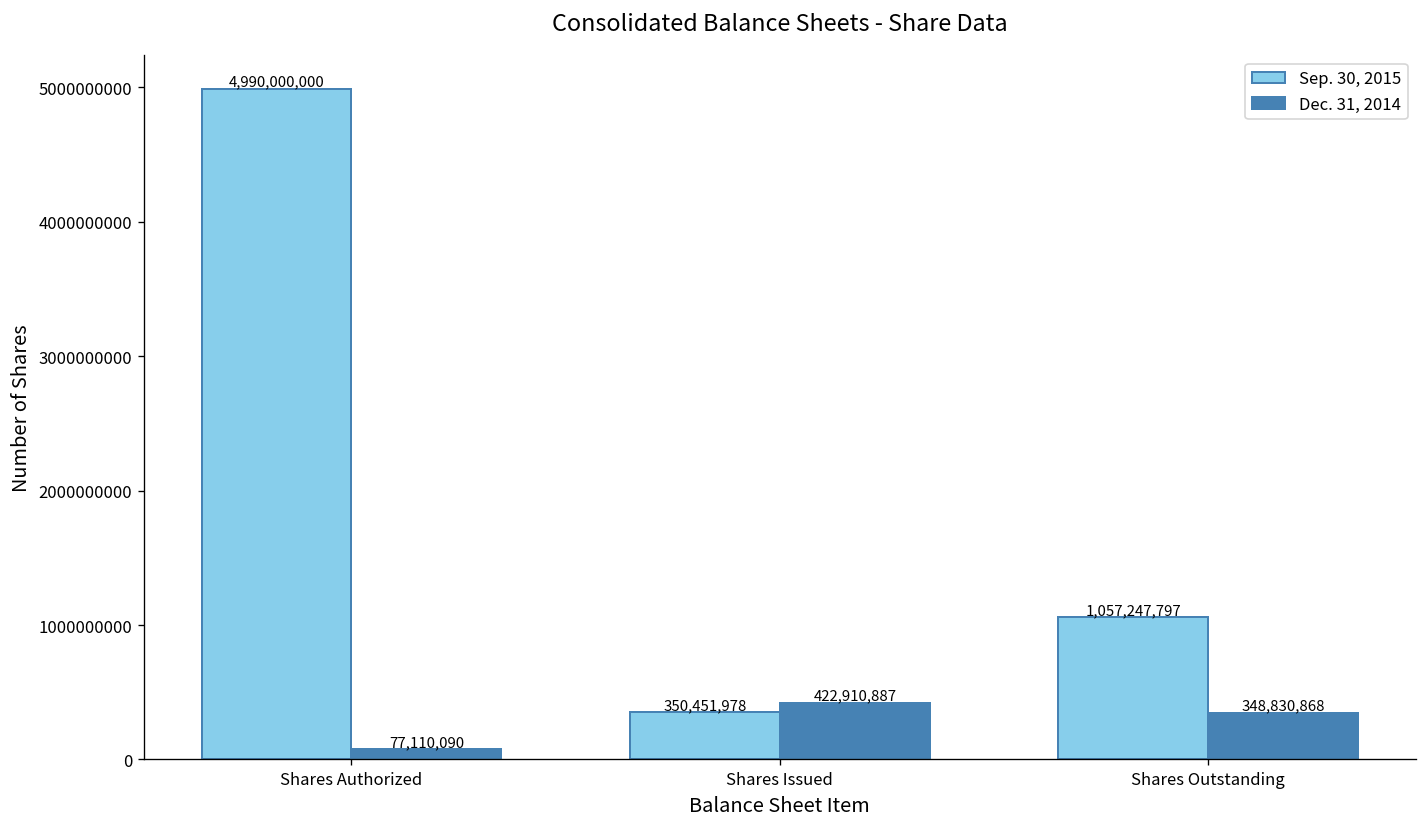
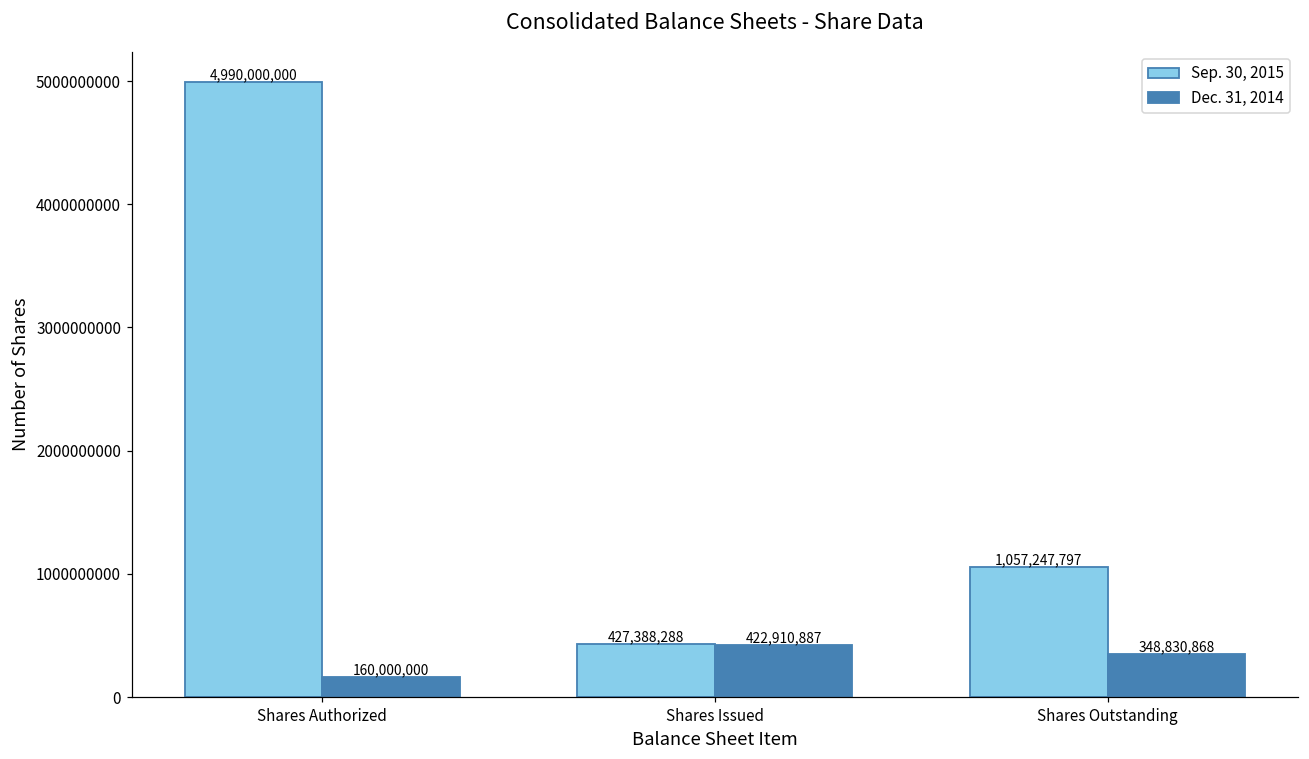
Dec. 31, 2014, Shares Authorized: 77,110,090 -> 160,000,000
Sep. 30, 2015, Shares Issued: 350,451,978 -> 427,388,288
